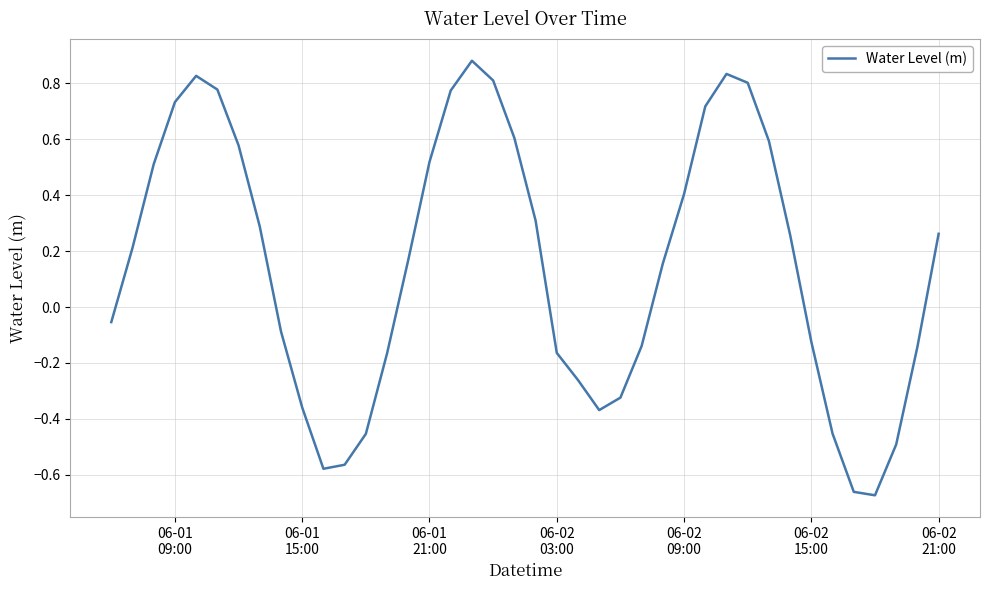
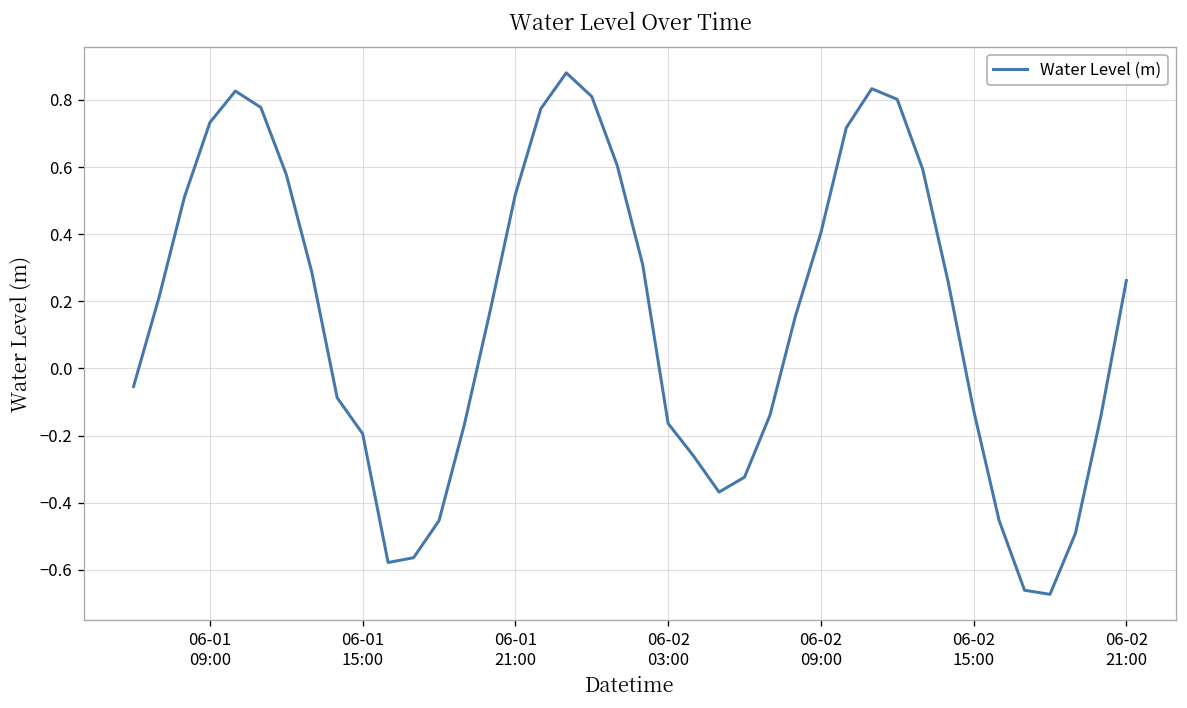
06-01 15:00: -0.36 -> -0.19
